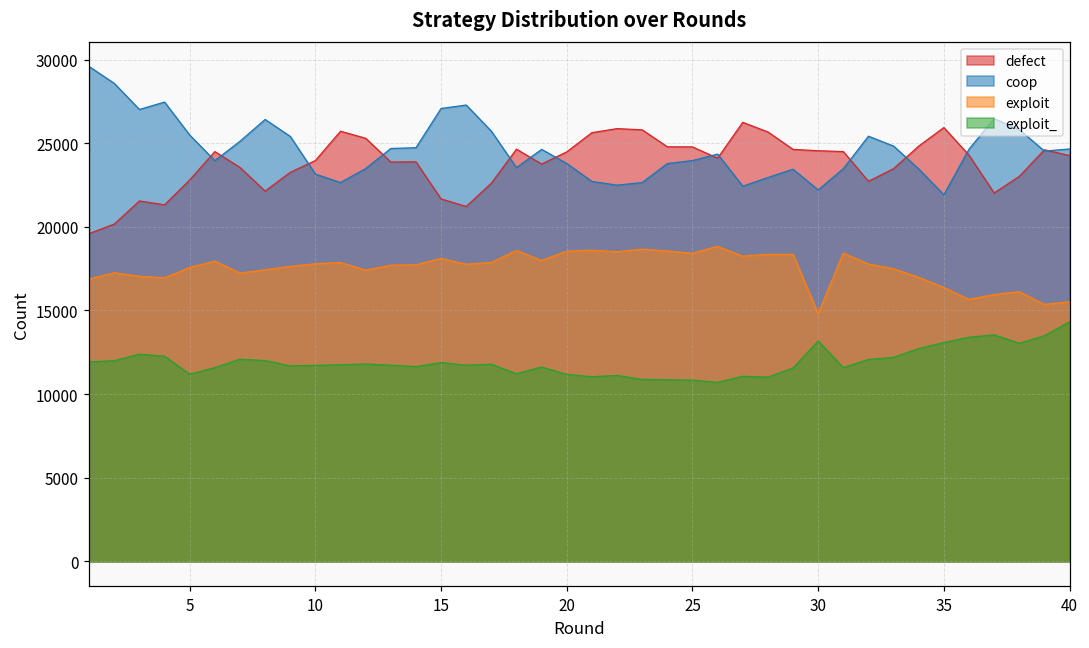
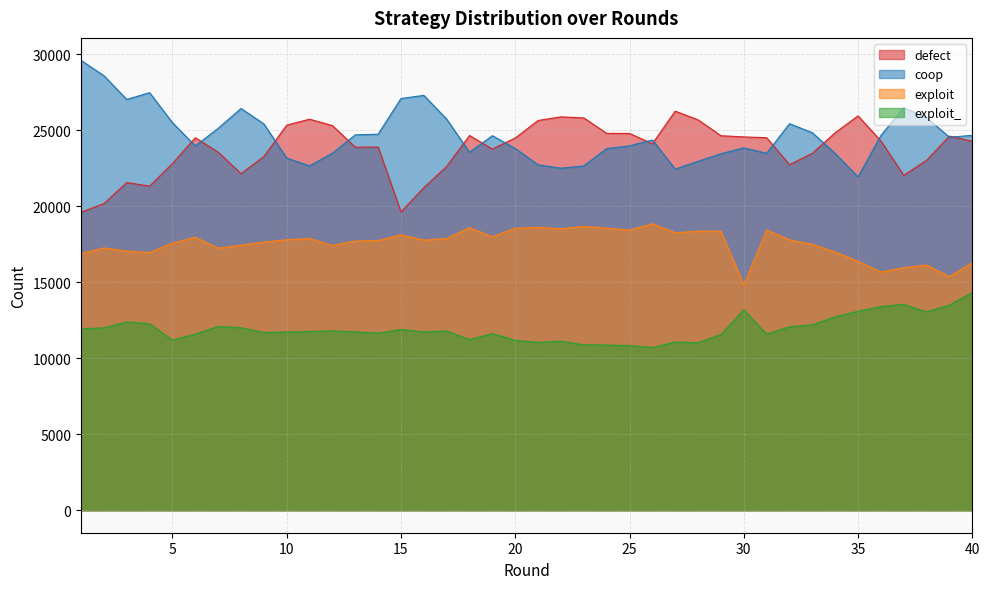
defect, 10: 24000 -> 25300
defect, 15: 21700 -> 19600
coop, 30: 22200 -> 23800
exploit, 40: 15500 -> 16300
